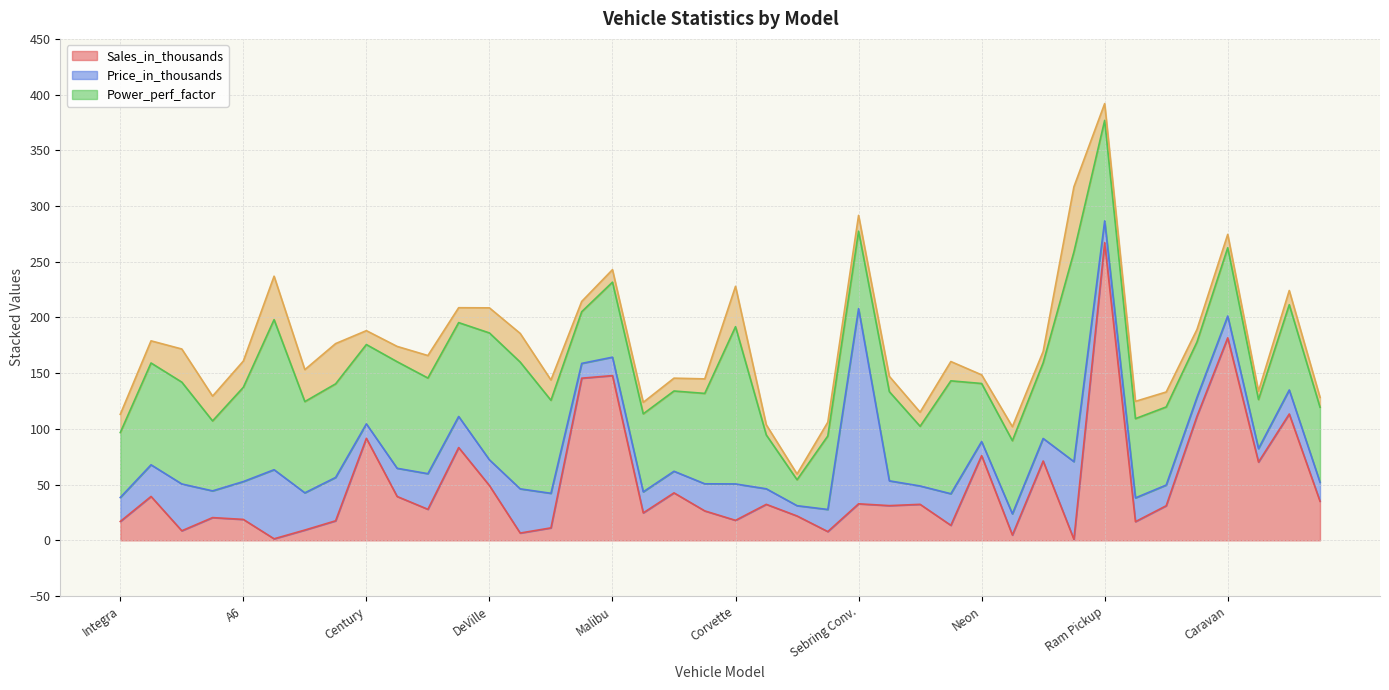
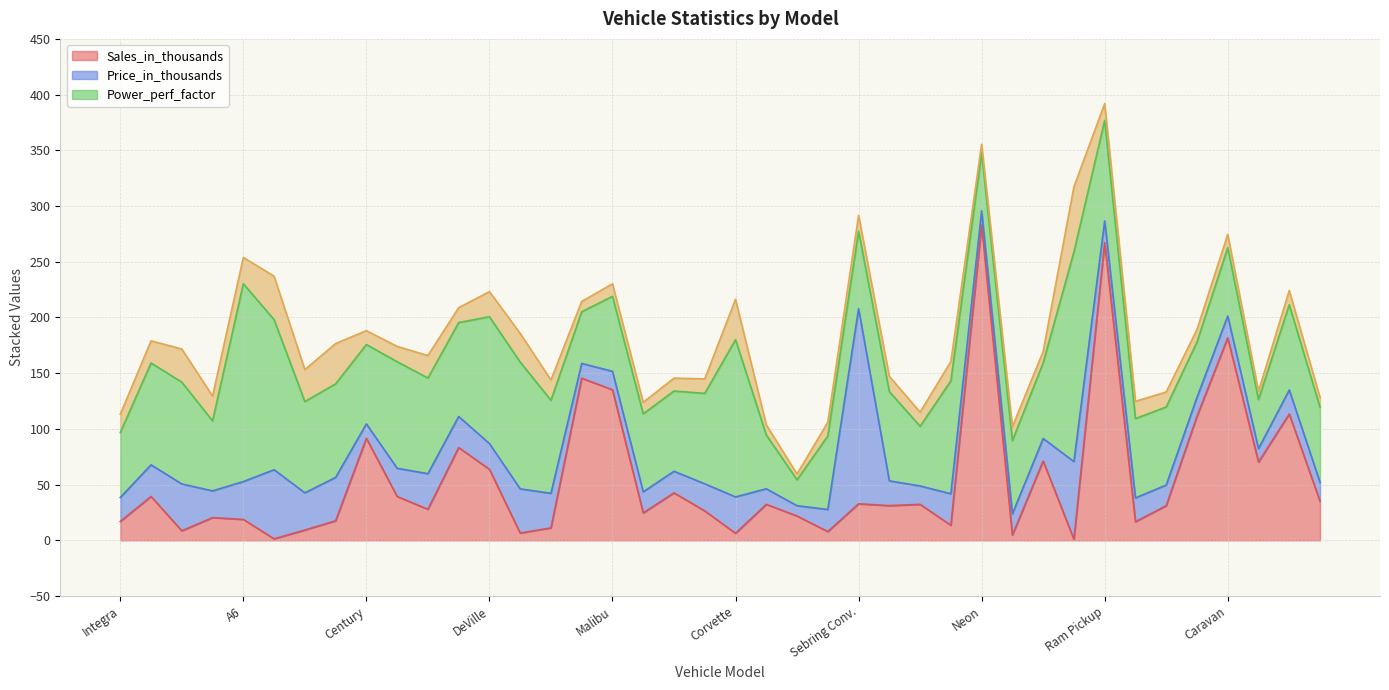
Power_perf_factor, A6: 85 -> 178
Sales_in_thousands, DeVille: 49 -> 64
Sales_in_thousands, Malibu: 148 -> 135
Sales_in_thousands, Corvette: 18 -> 6
Sales_in_thousands, Neon: 76 -> 283
